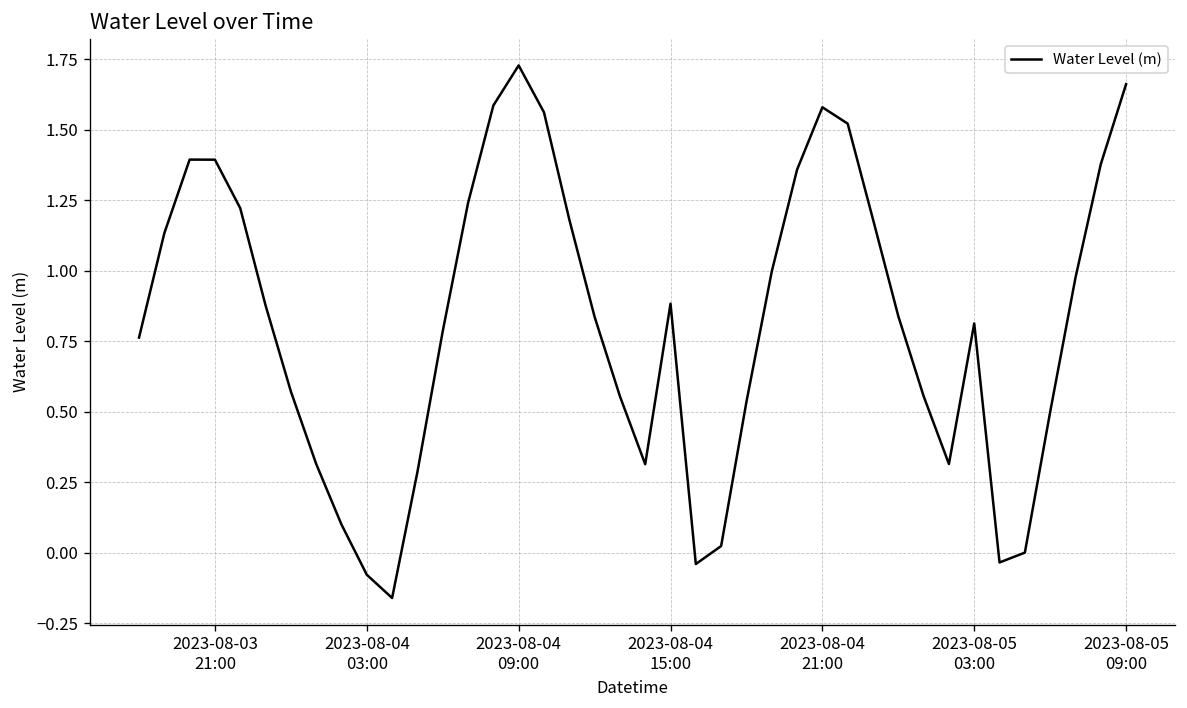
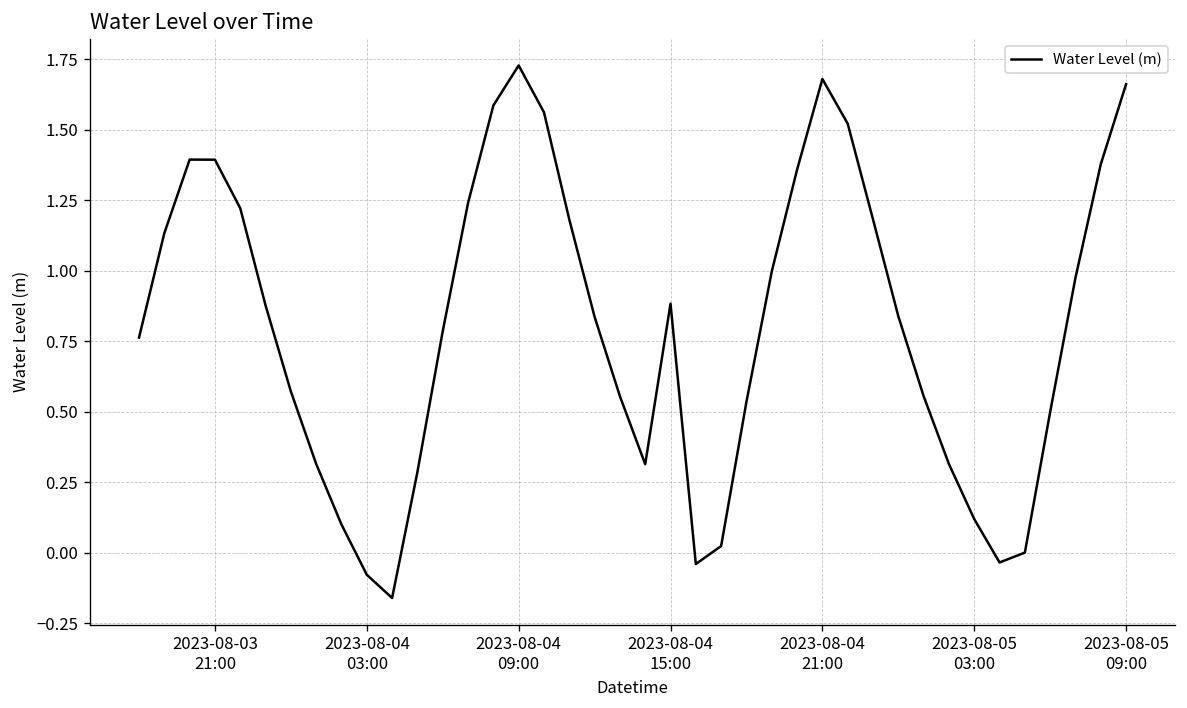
2023-08-04 21:00: 1.58 -> 1.68
2023-08-05 03:00: 0.81 -> 0.12
